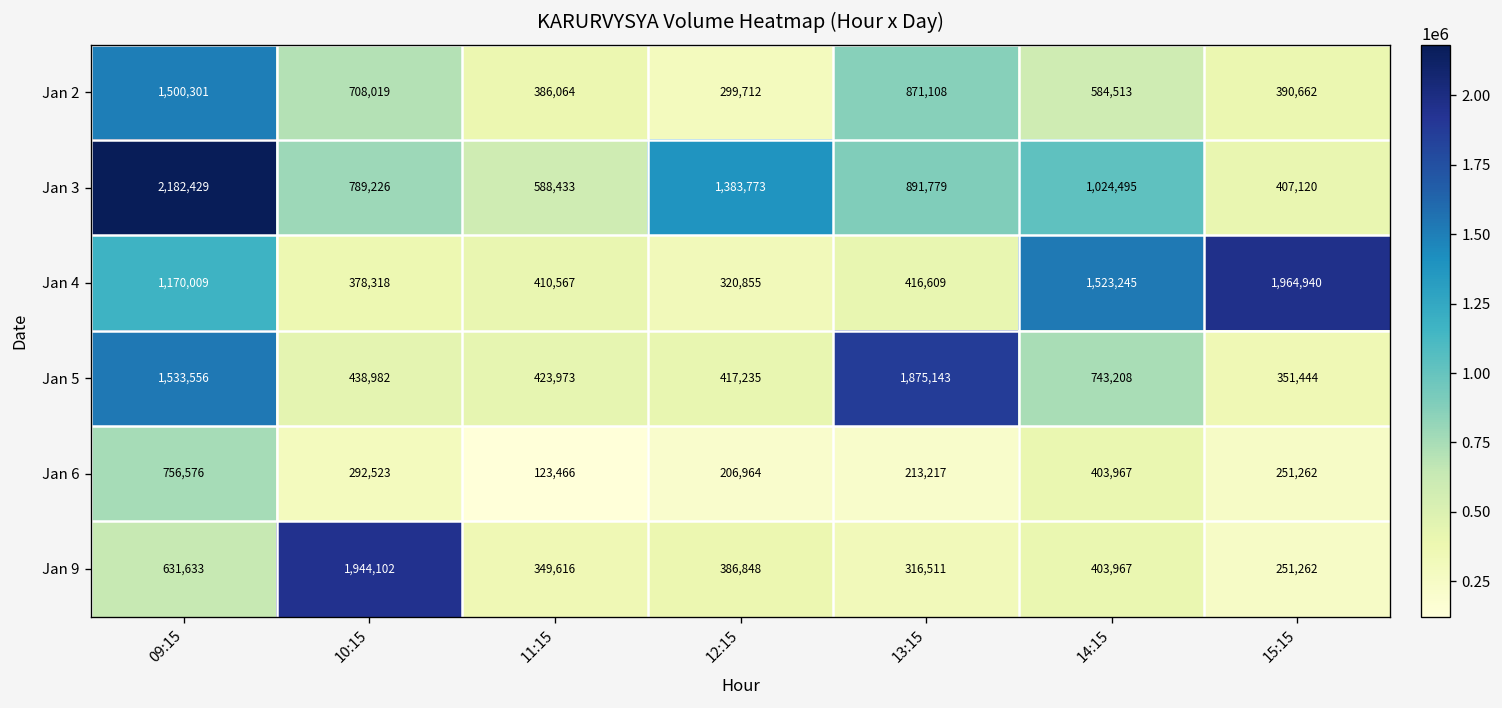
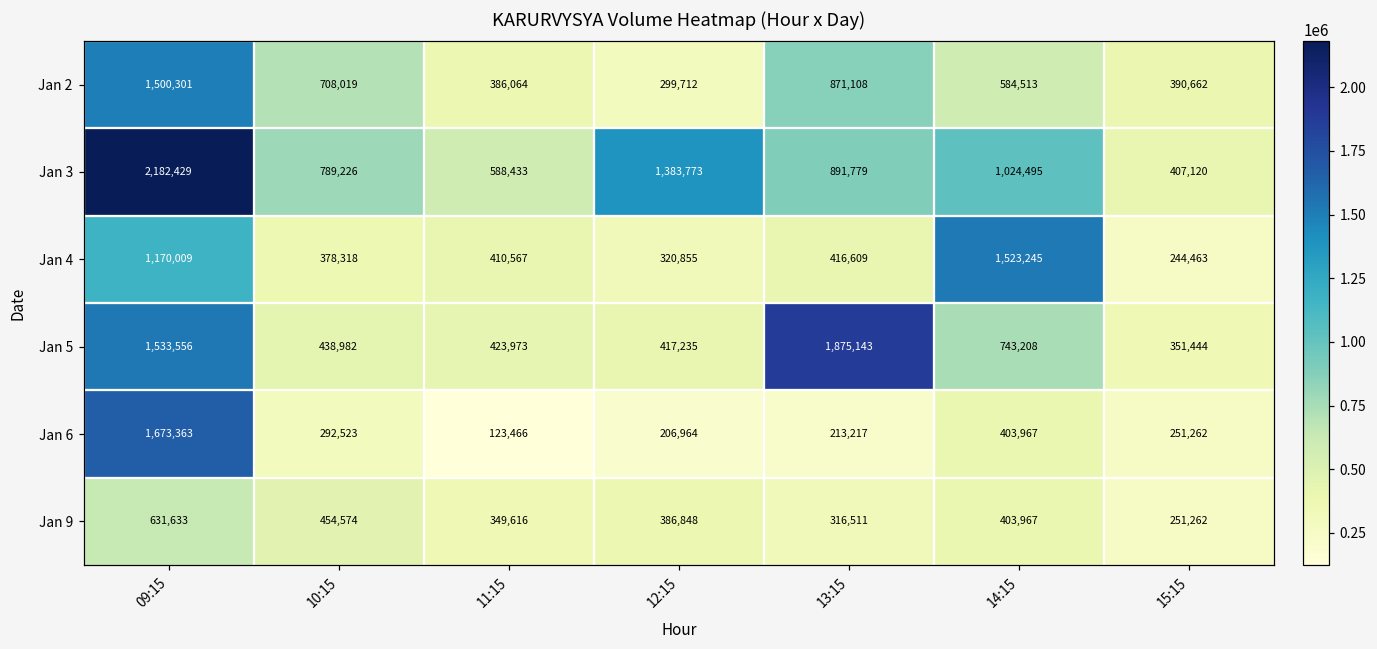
Jan 4, 15:15: 1,964,940 -> 244,463
Jan 6, 09:15: 756,576 -> 1,673,363
Jan 9, 10:15: 1,944,102 -> 454,574
